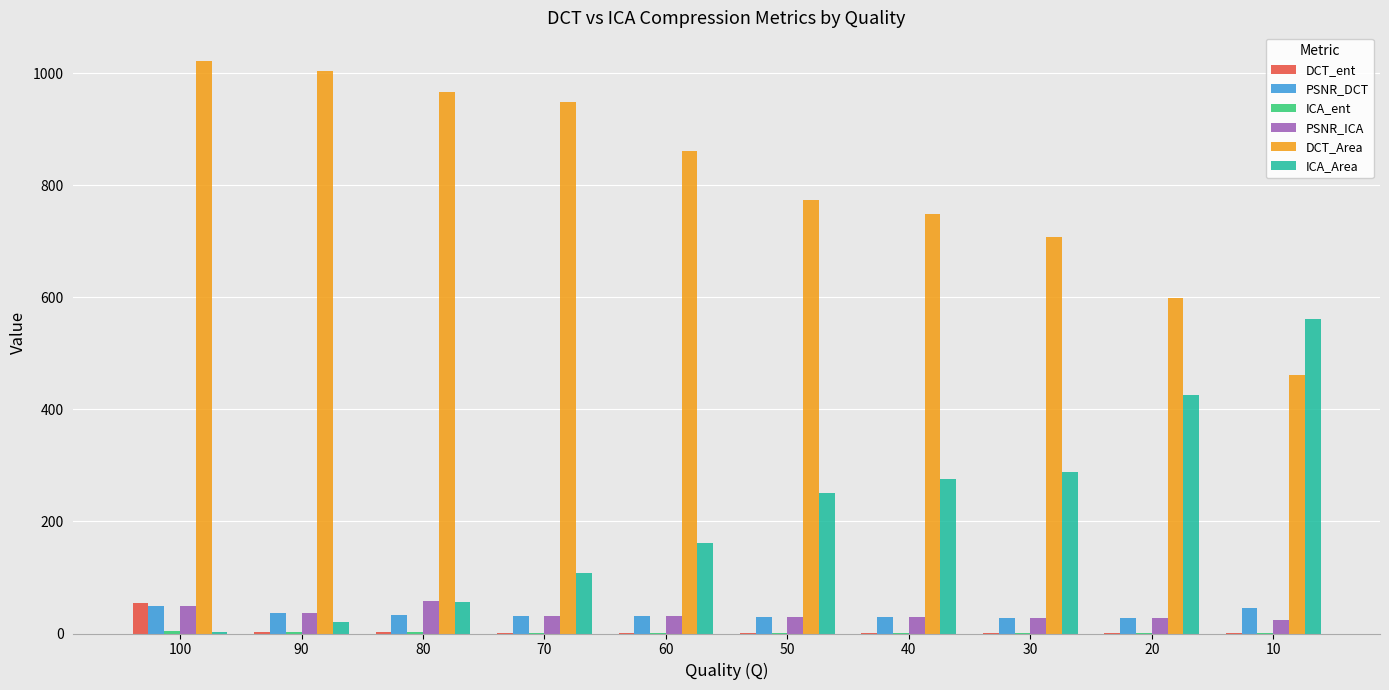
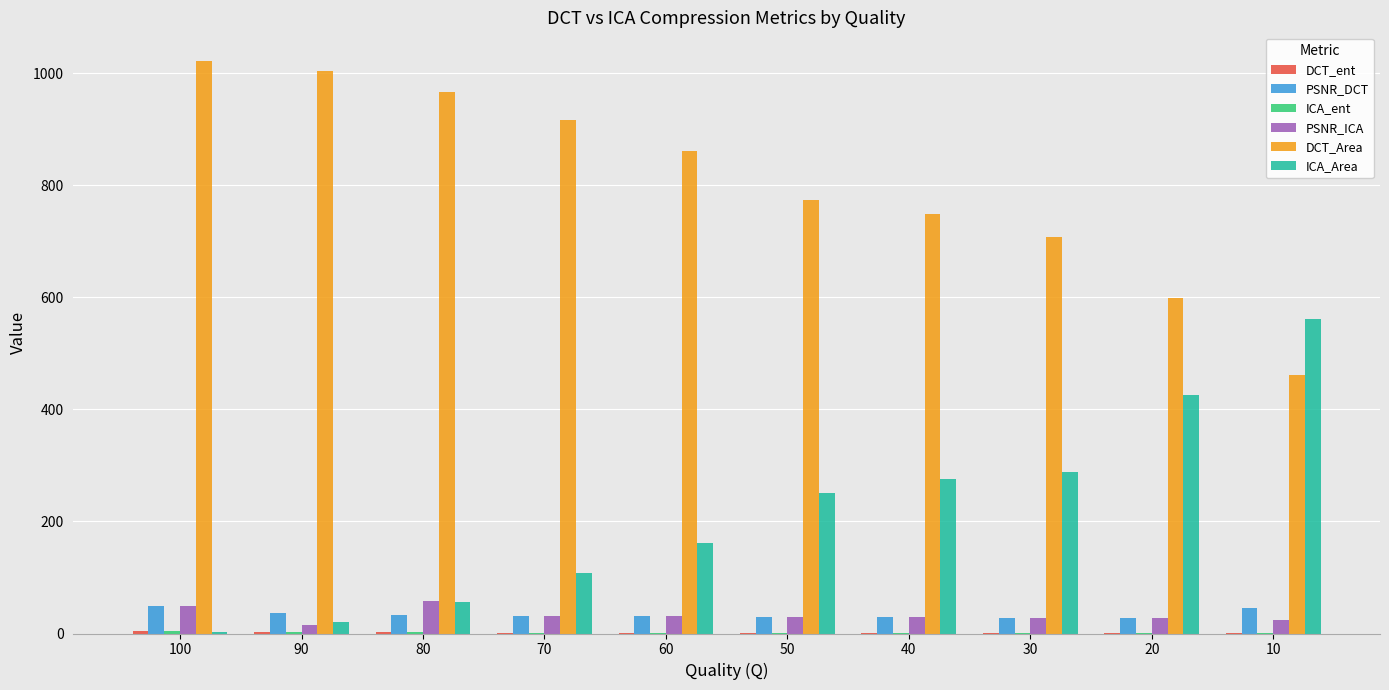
DCT_ent, 100: 50 -> 10
PSNR_ICA, 90: 40 -> 10
DCT_Area, 70: 950 -> 920
